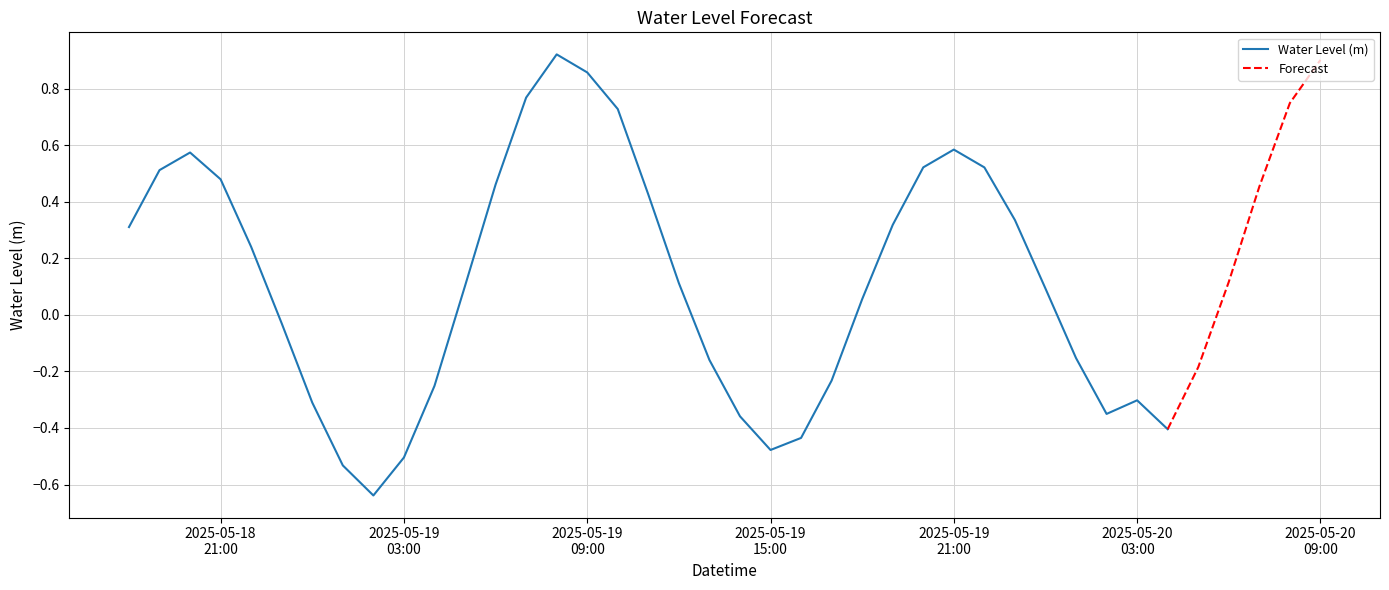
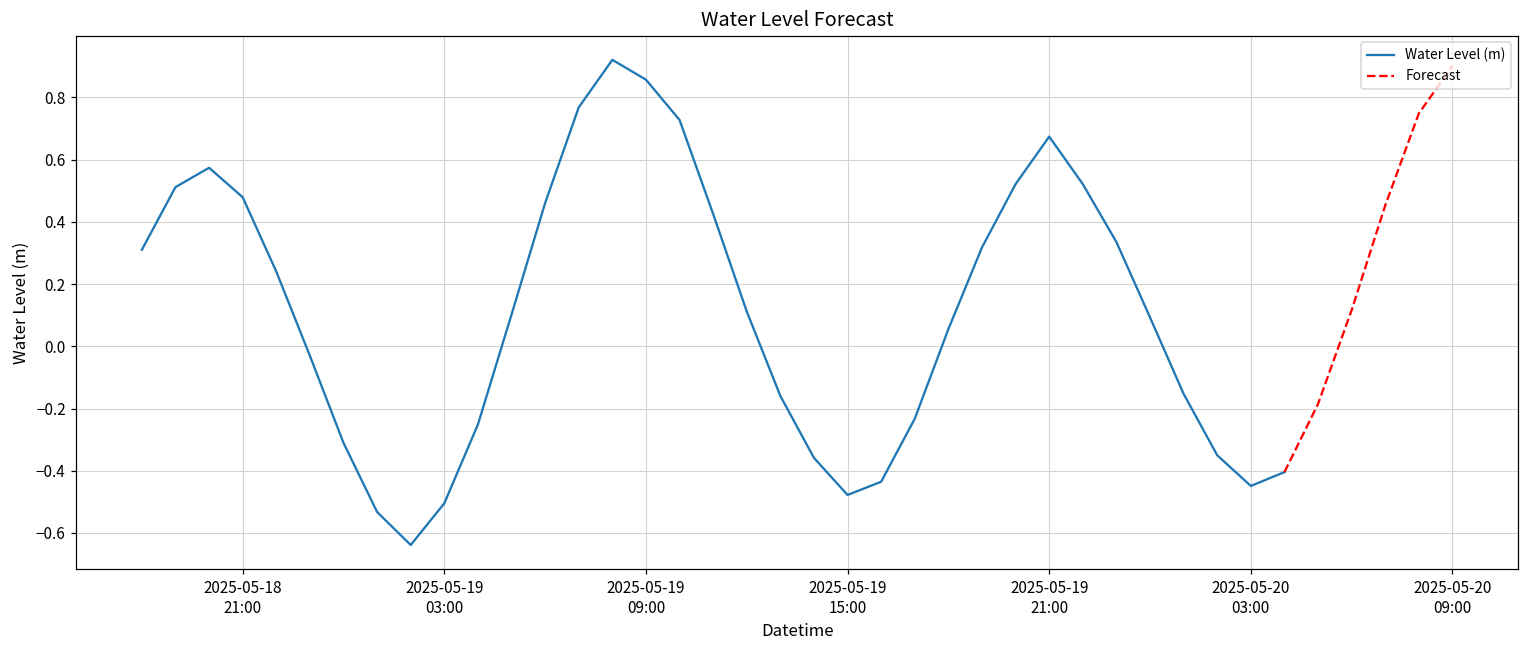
Water Level (m), 2025-05-19 21:00: 0.58 -> 0.67
Water Level (m), 2025-05-20 03:00: -0.30 -> -0.45
